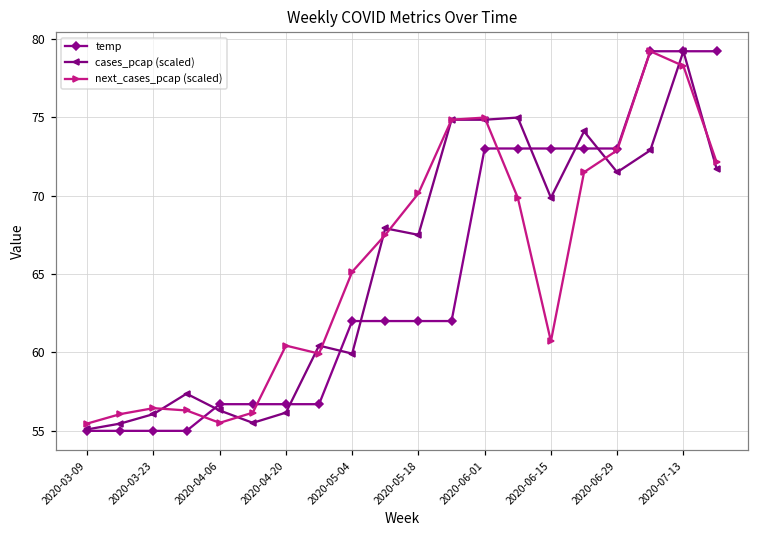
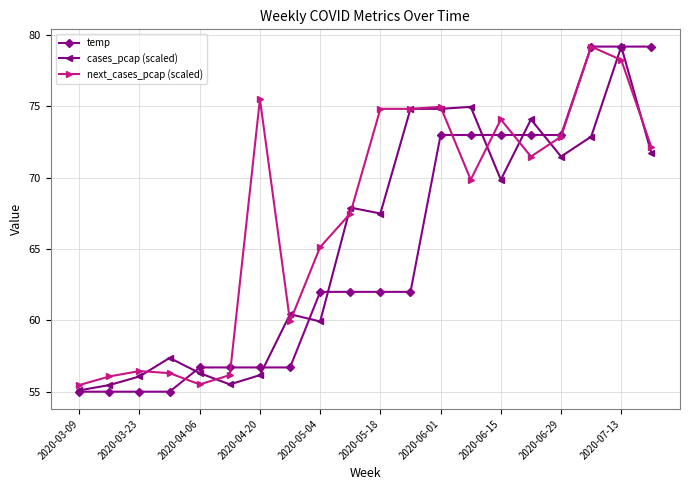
next_cases_pcap (scaled), 2020-04-20: 60.4 -> 75.5
next_cases_pcap (scaled), 2020-05-18: 70.1 -> 74.8
next_cases_pcap (scaled), 2020-06-15: 60.7 -> 74.1
